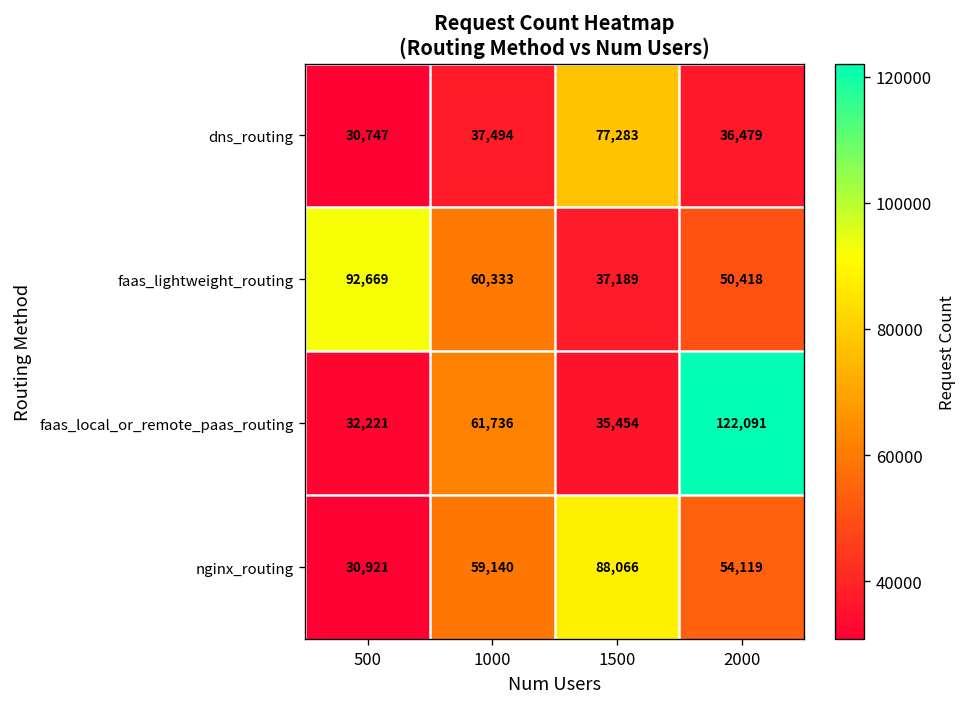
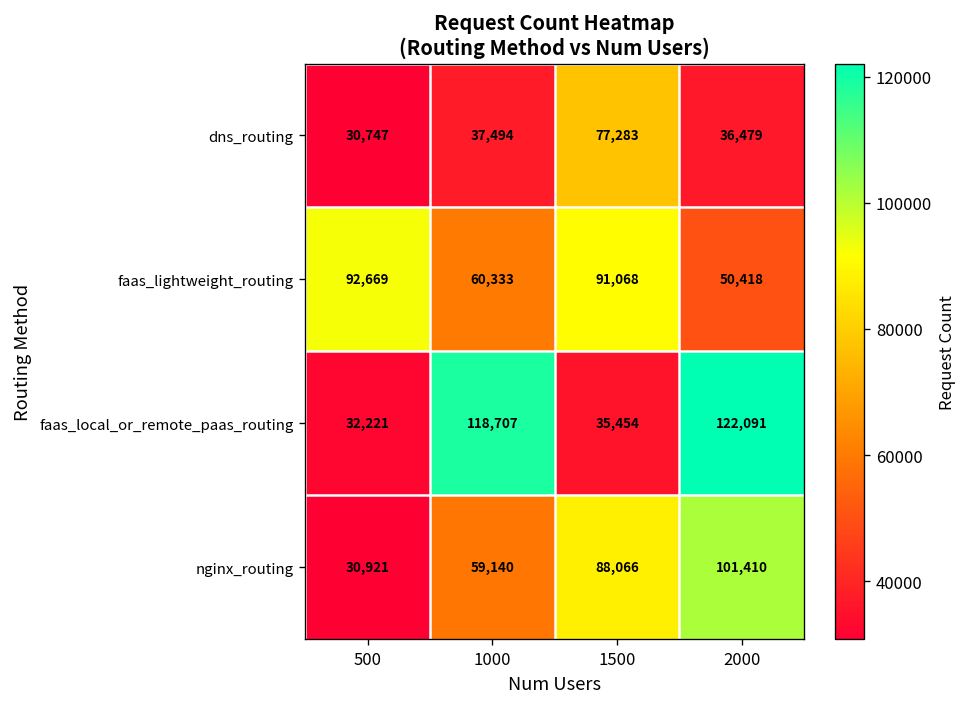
faas_lightweight_routing, 1500: 37,189 -> 91,068
faas_local_or_remote_paas_routing, 1000: 61,736 -> 118,707
nginx_routing, 2000: 54,119 -> 101,410
